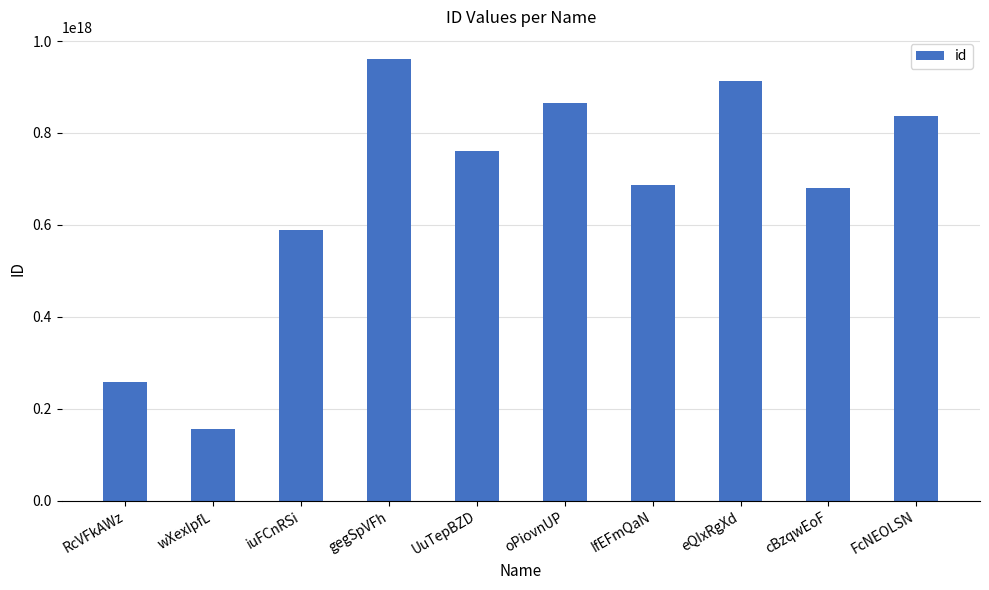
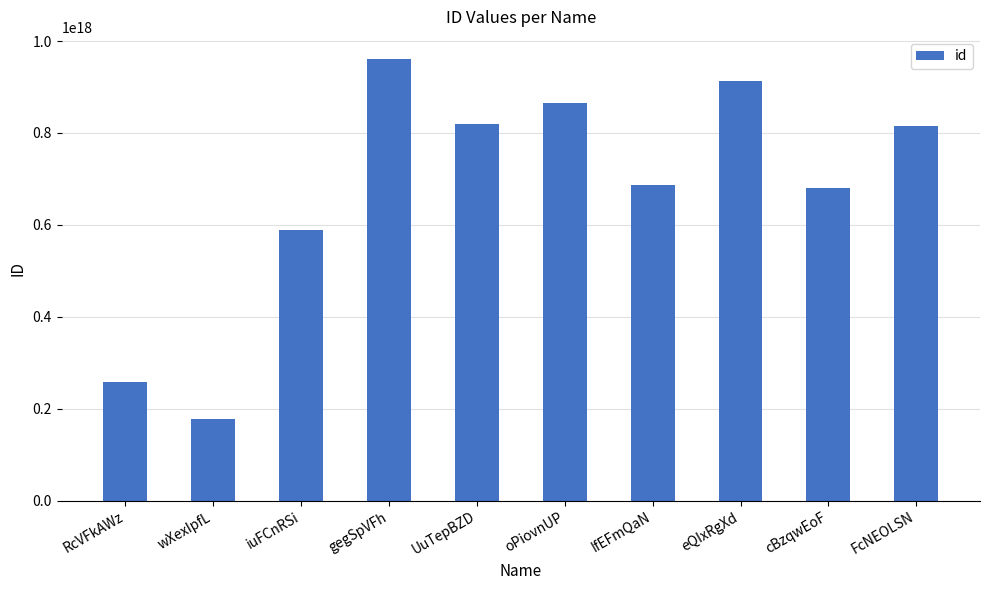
wXexIpfL: 160000000000000000 -> 180000000000000000
UuTepBZD: 760000000000000000 -> 820000000000000000
FcNEOLSN: 840000000000000000 -> 820000000000000000
